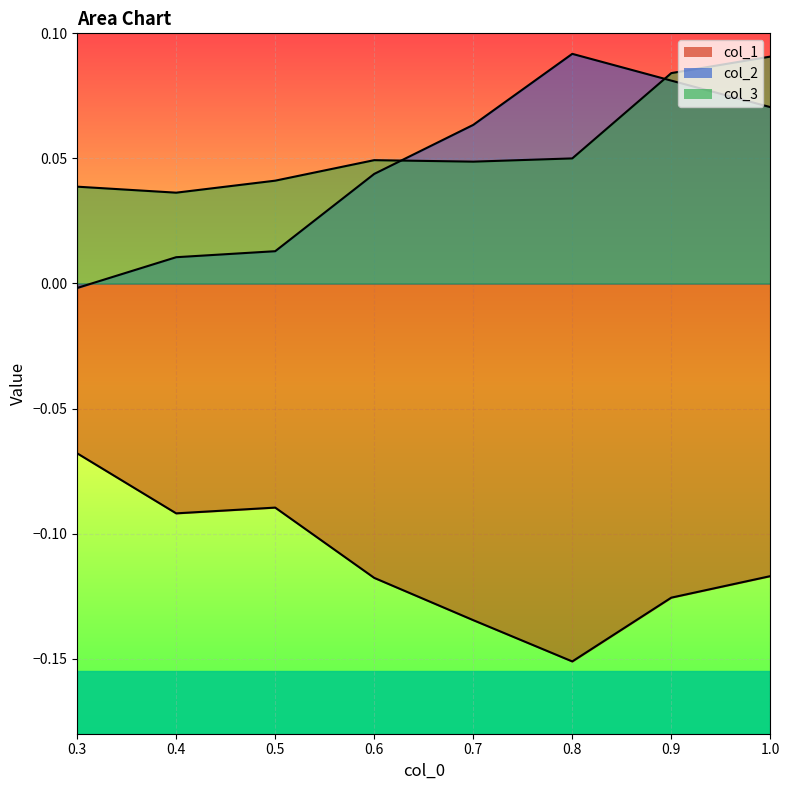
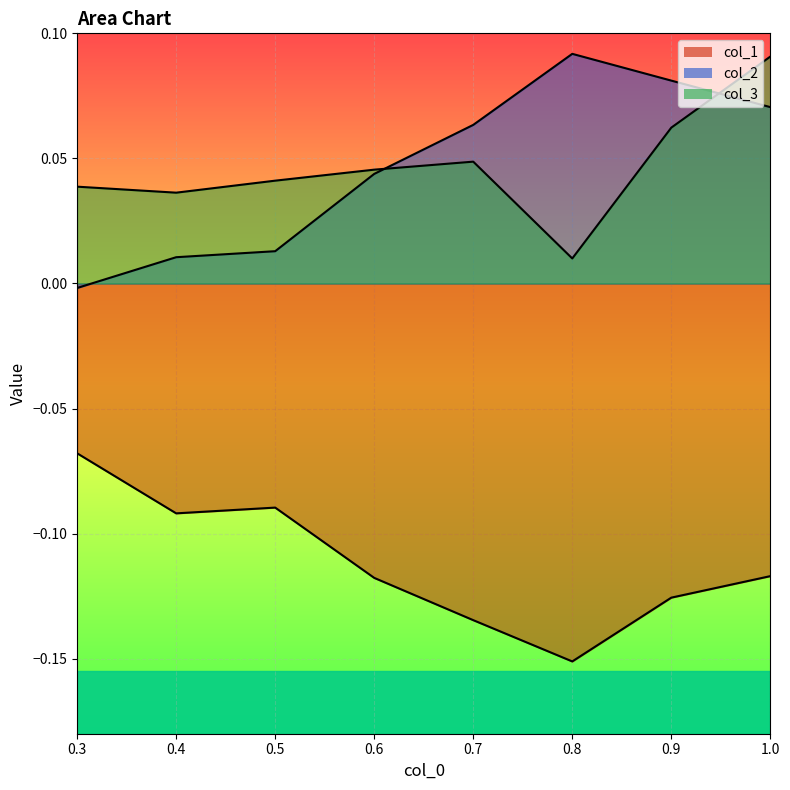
col_3, 0.6: 0.049 -> 0.046
col_3, 0.8: 0.05 -> 0.01
col_3, 0.9: 0.084 -> 0.062
